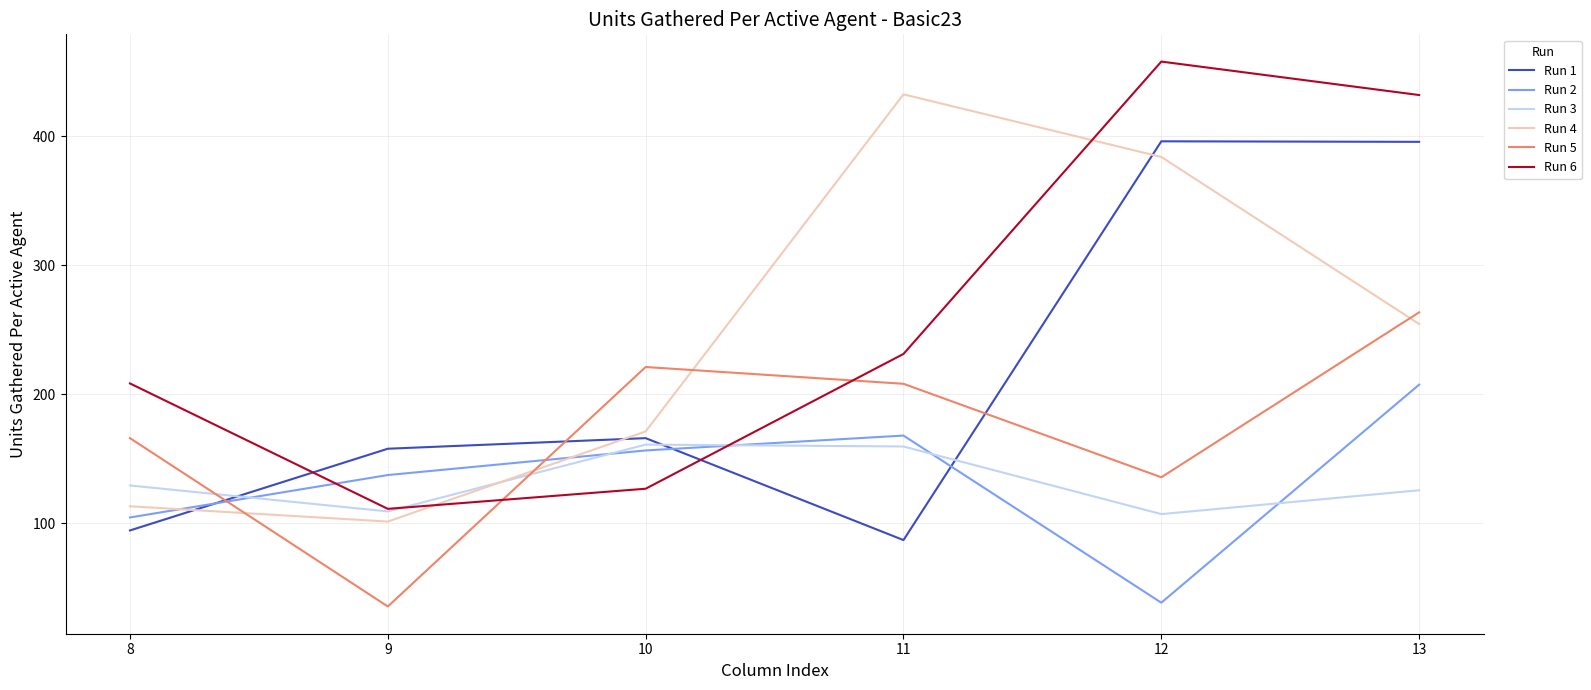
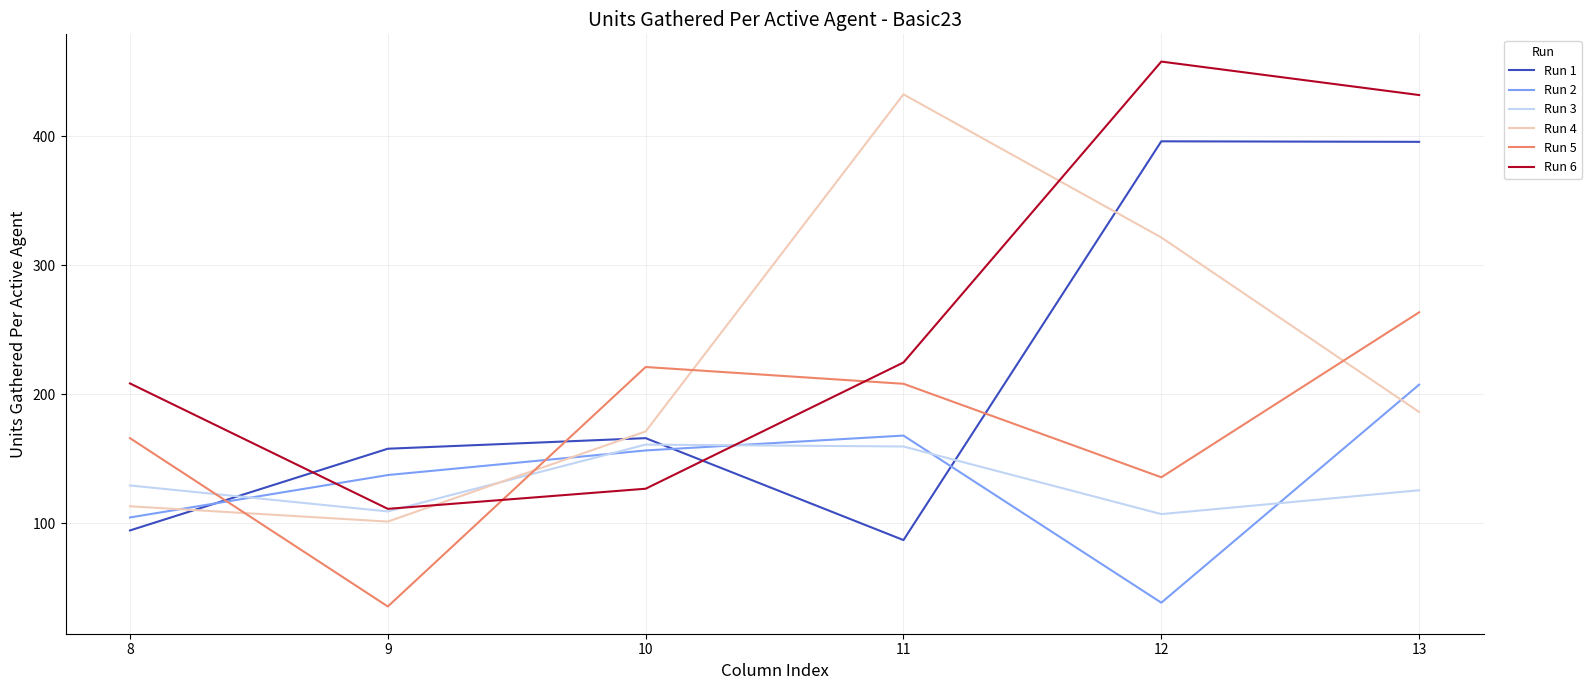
Run 6, 11: 231 -> 225
Run 4, 12: 384 -> 321
Run 4, 13: 254 -> 186
